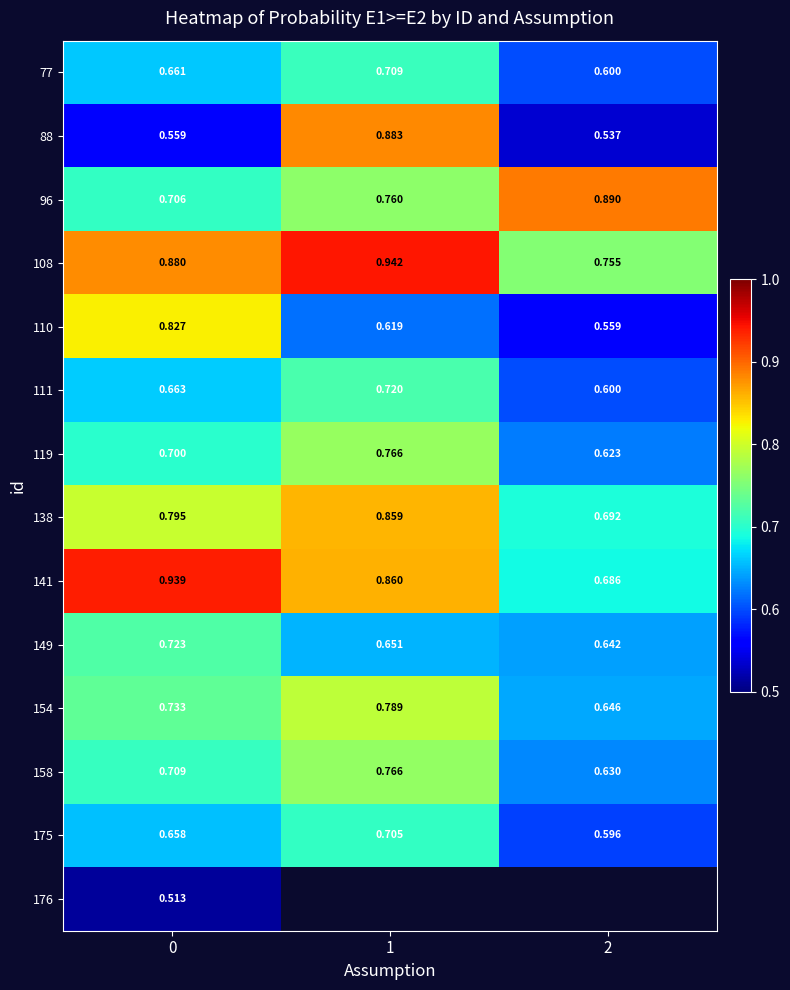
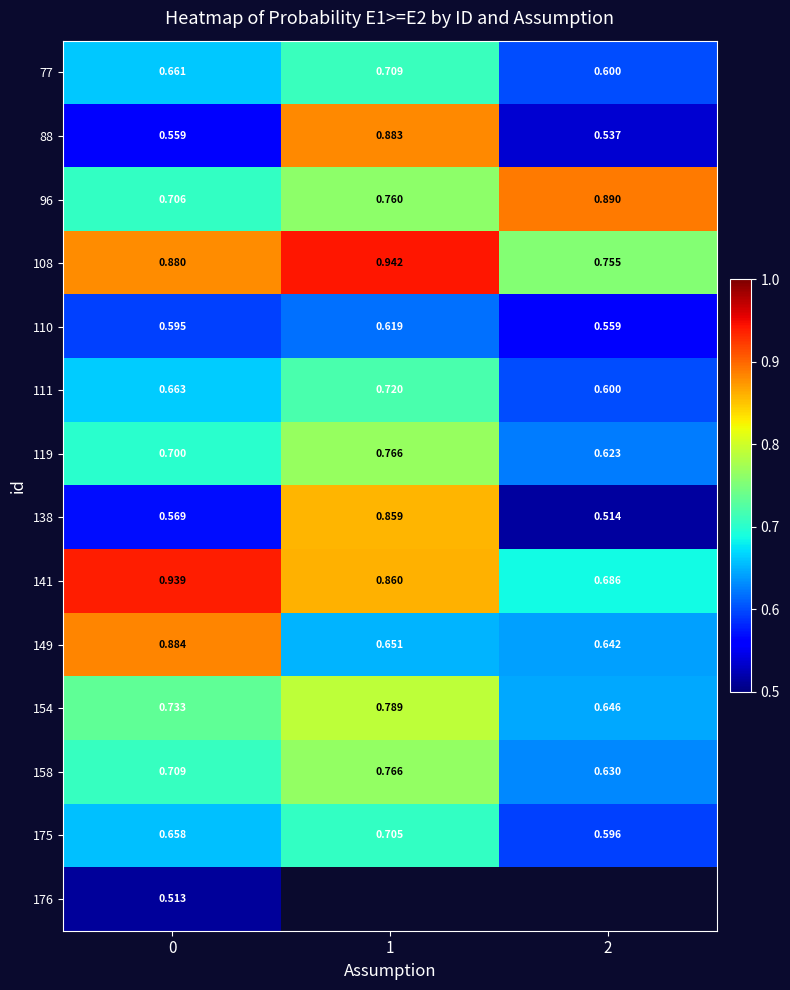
110, 0: 0.827 -> 0.595
138, 0: 0.795 -> 0.569
138, 2: 0.692 -> 0.514
149, 0: 0.723 -> 0.884
